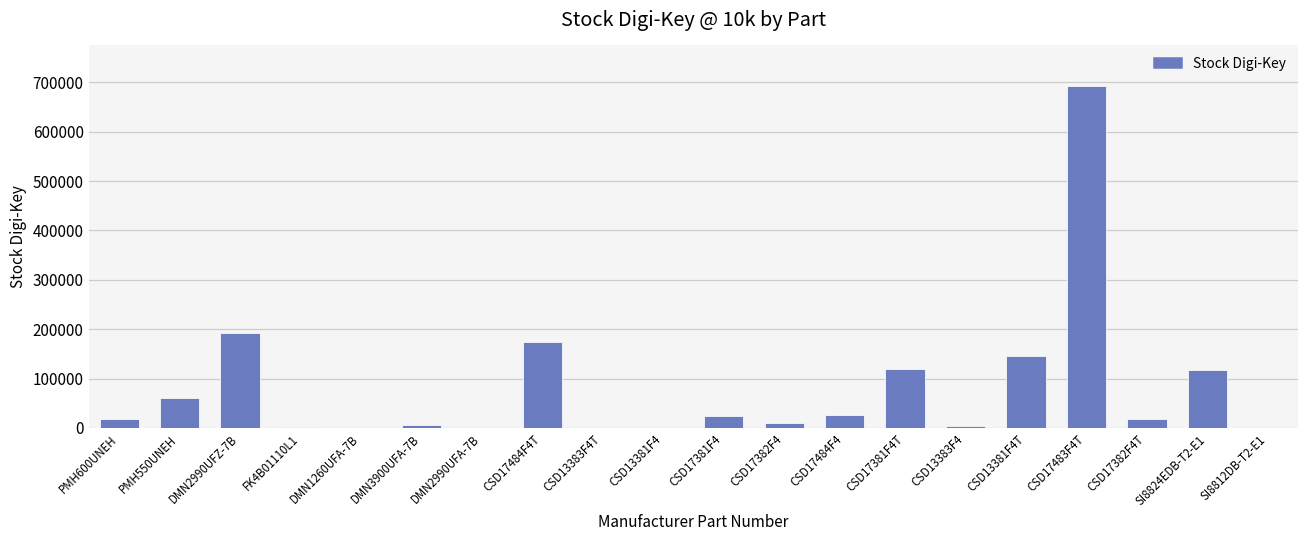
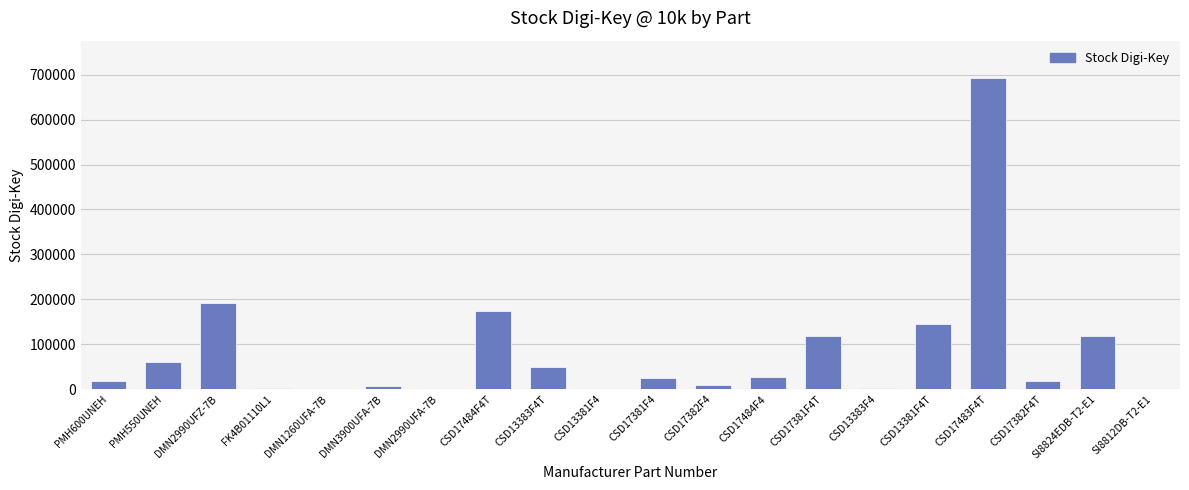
CSD13383F4T: 0 -> 50000
